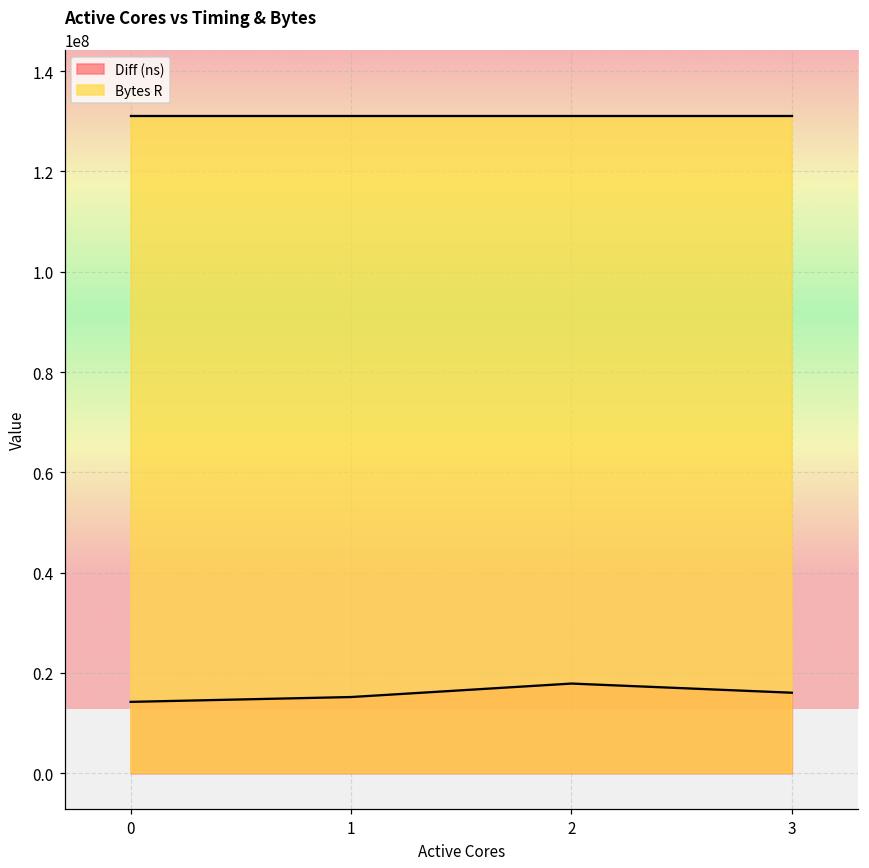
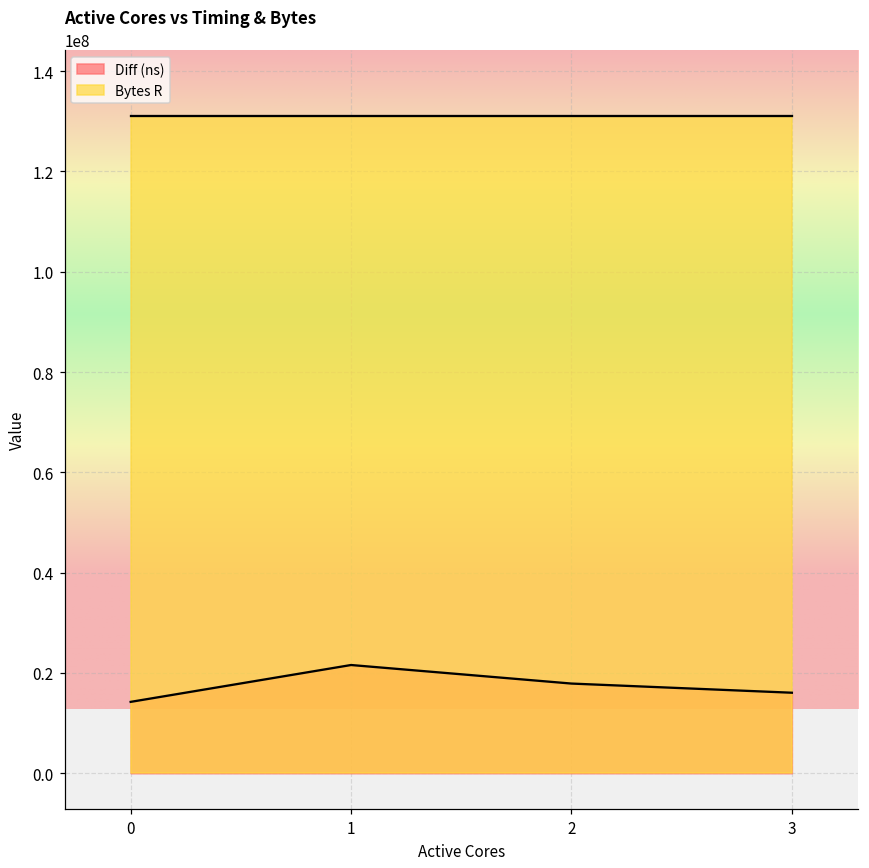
Diff (ns), 1: 15000000 -> 22000000
